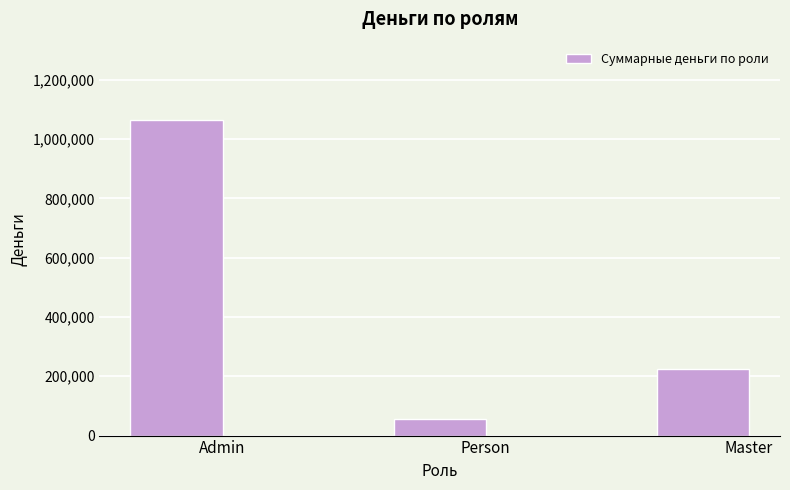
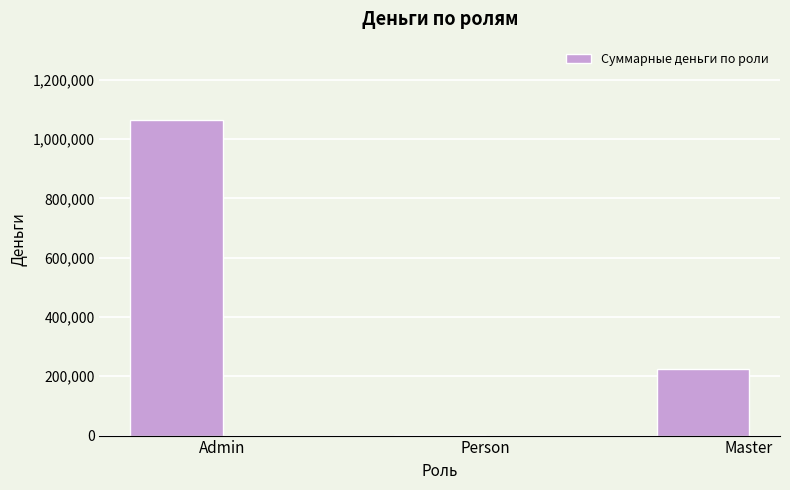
Person: 50,000 -> 0
